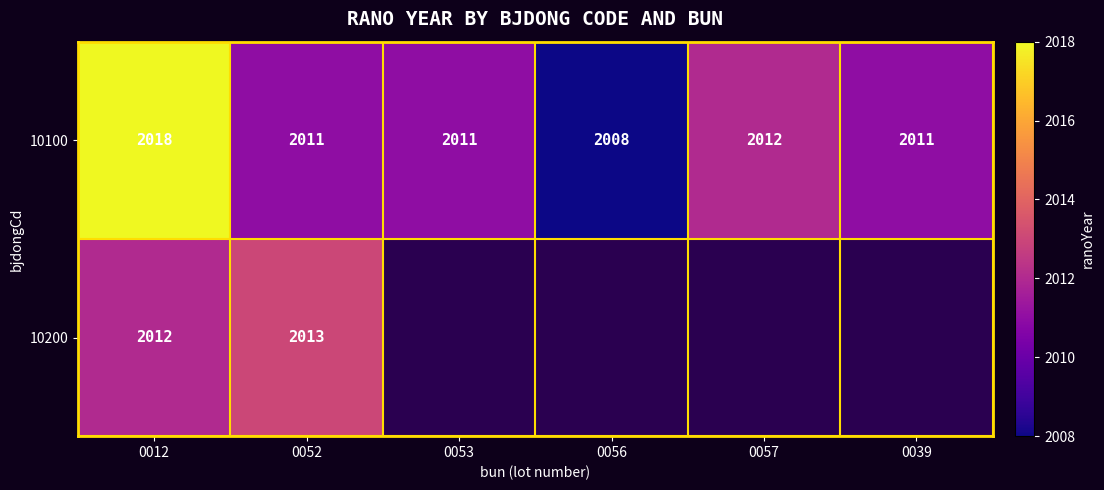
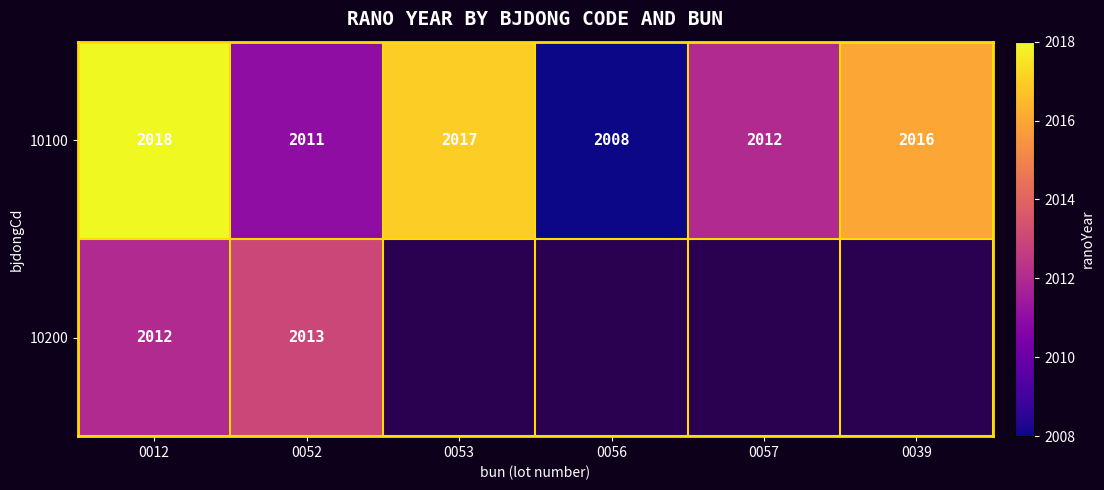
10100, 0053: 2011 -> 2017
10100, 0039: 2011 -> 2016
